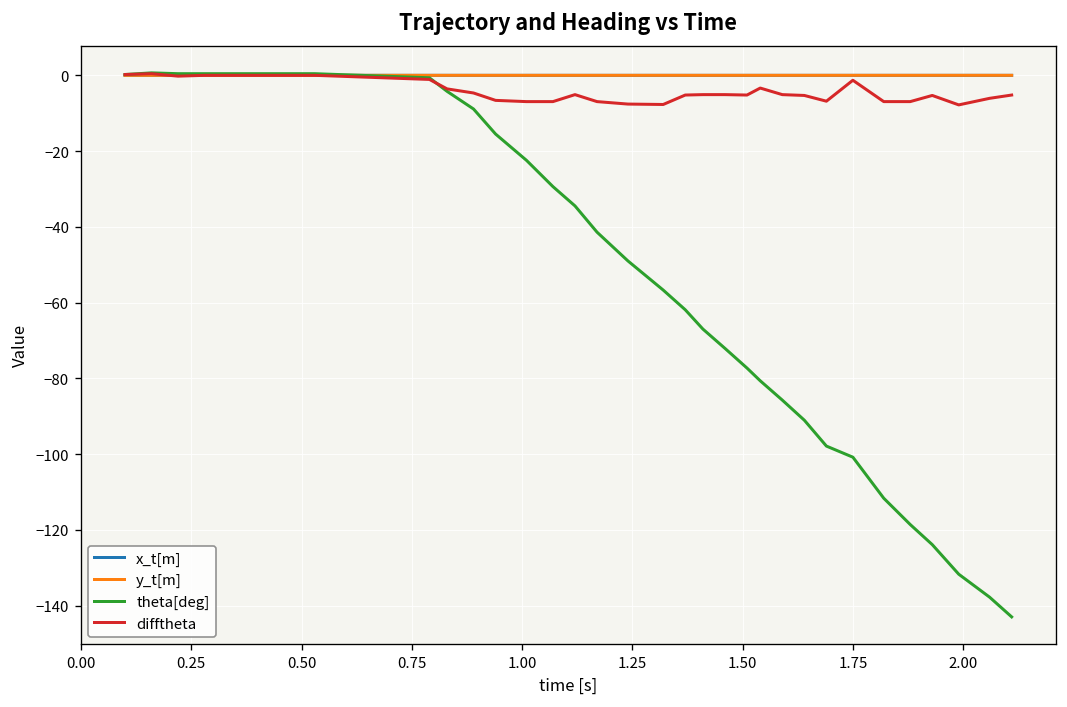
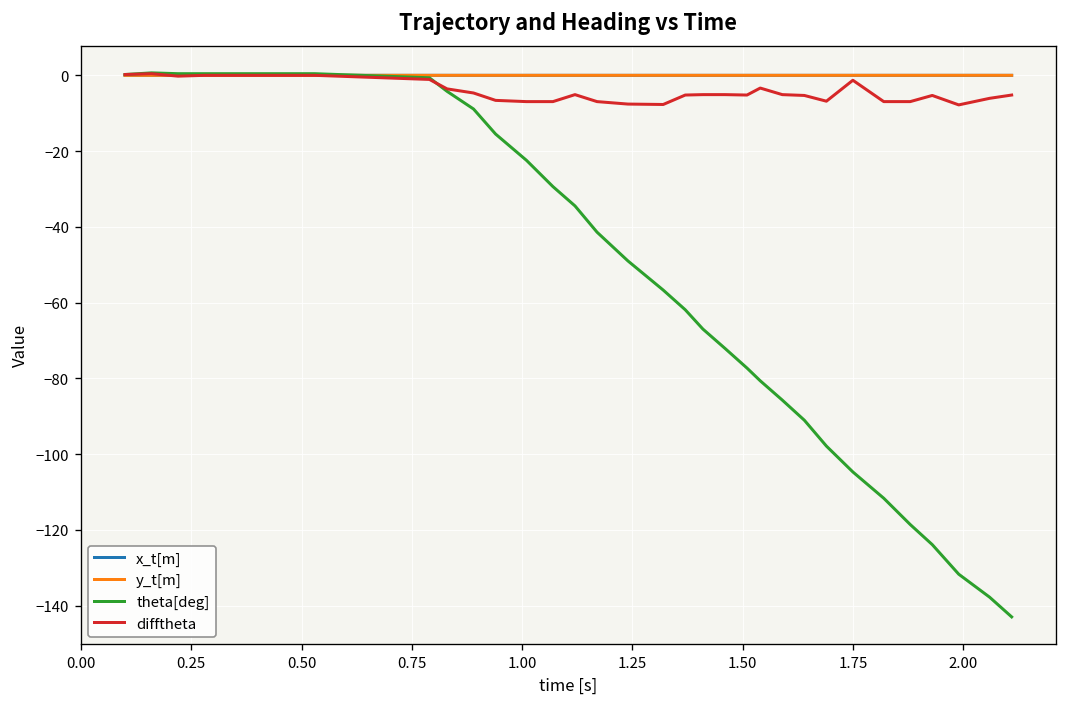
theta[deg], 1.75: -101 -> -105
